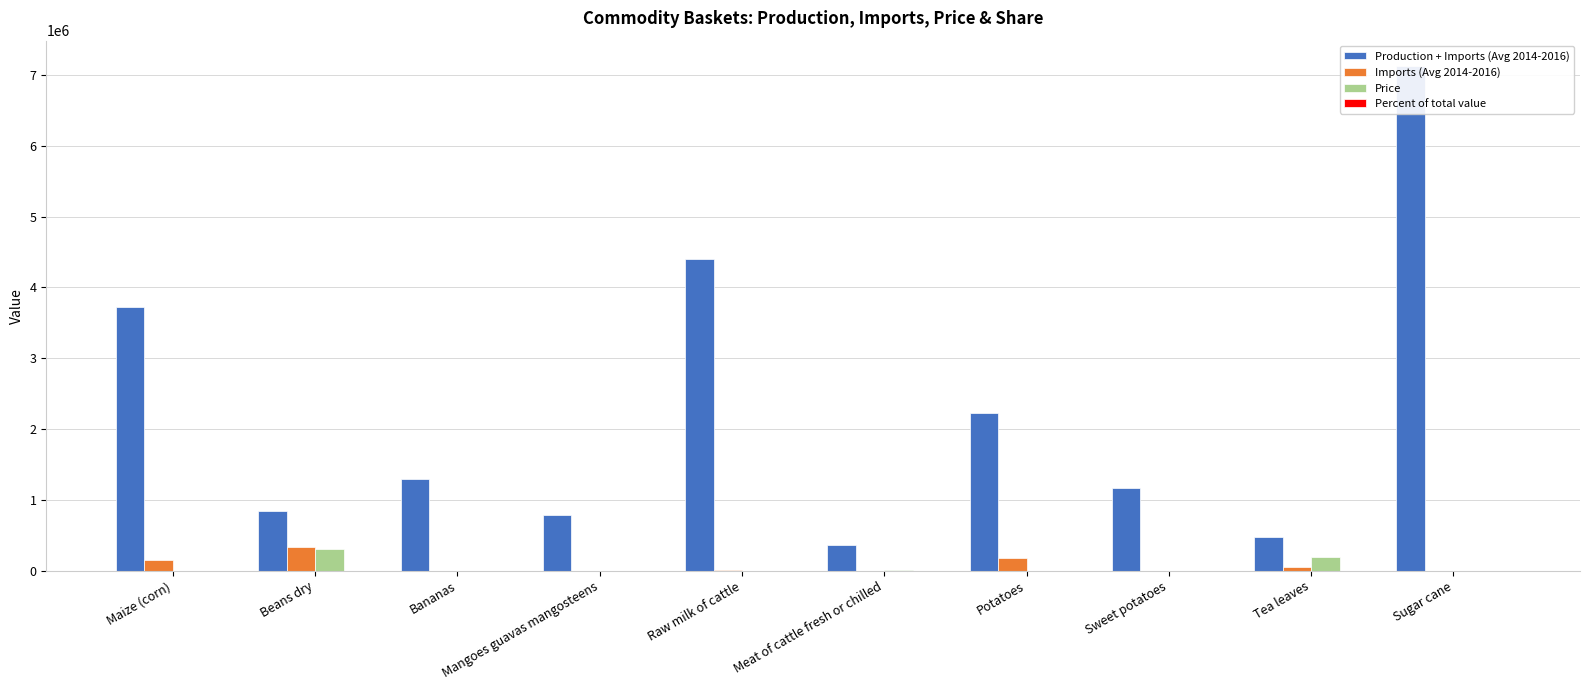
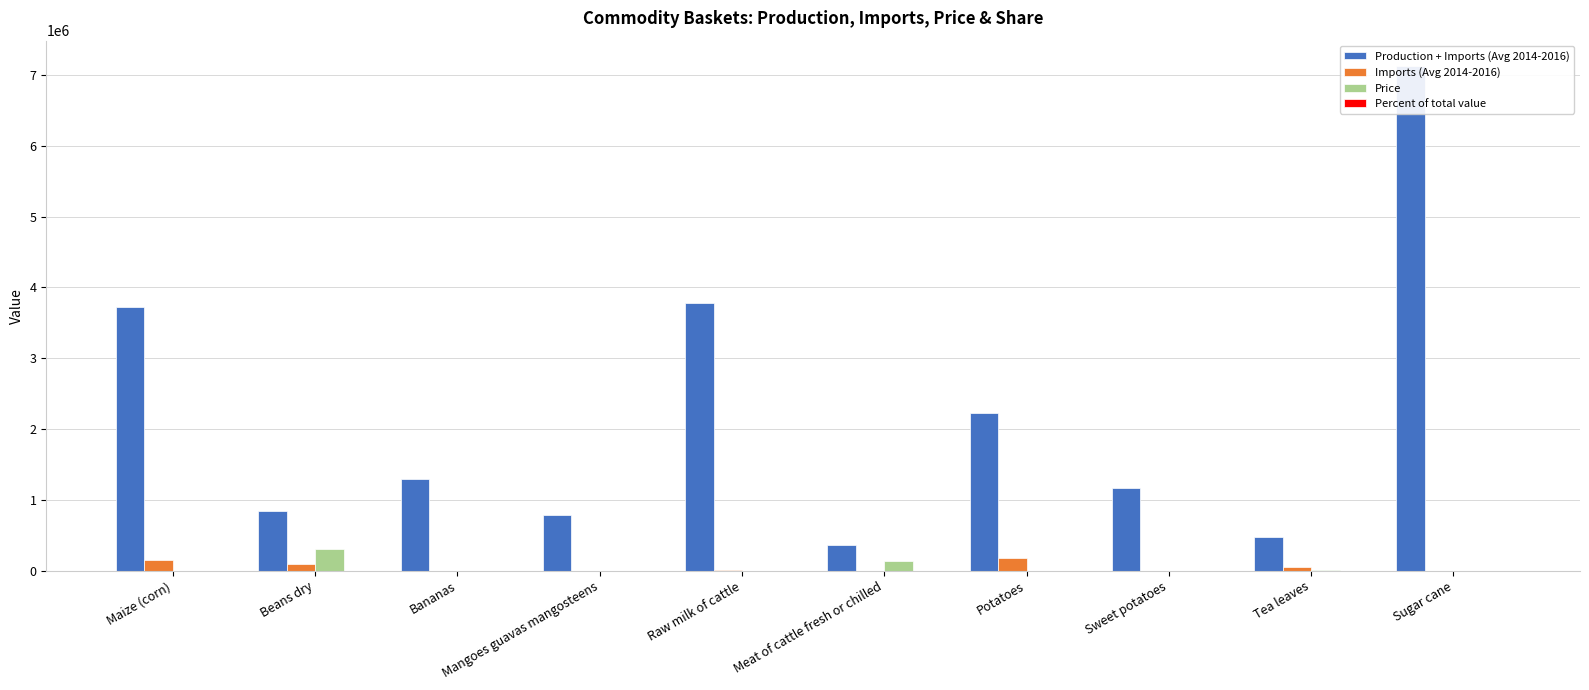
Imports (Avg 2014-2016), Beans dry: 300000 -> 100000
Production + Imports (Avg 2014-2016), Raw milk of cattle: 4400000 -> 3800000
Price, Meat of cattle fresh or chilled: 0 -> 100000
Price, Tea leaves: 200000 -> 0
